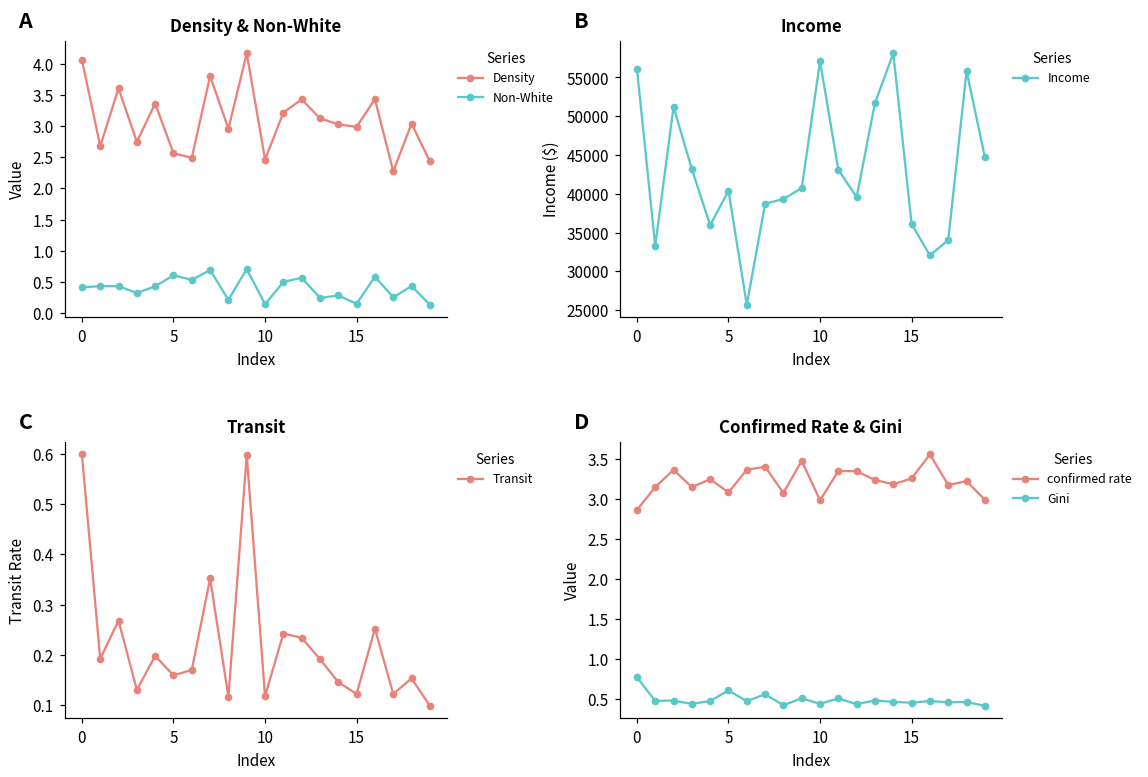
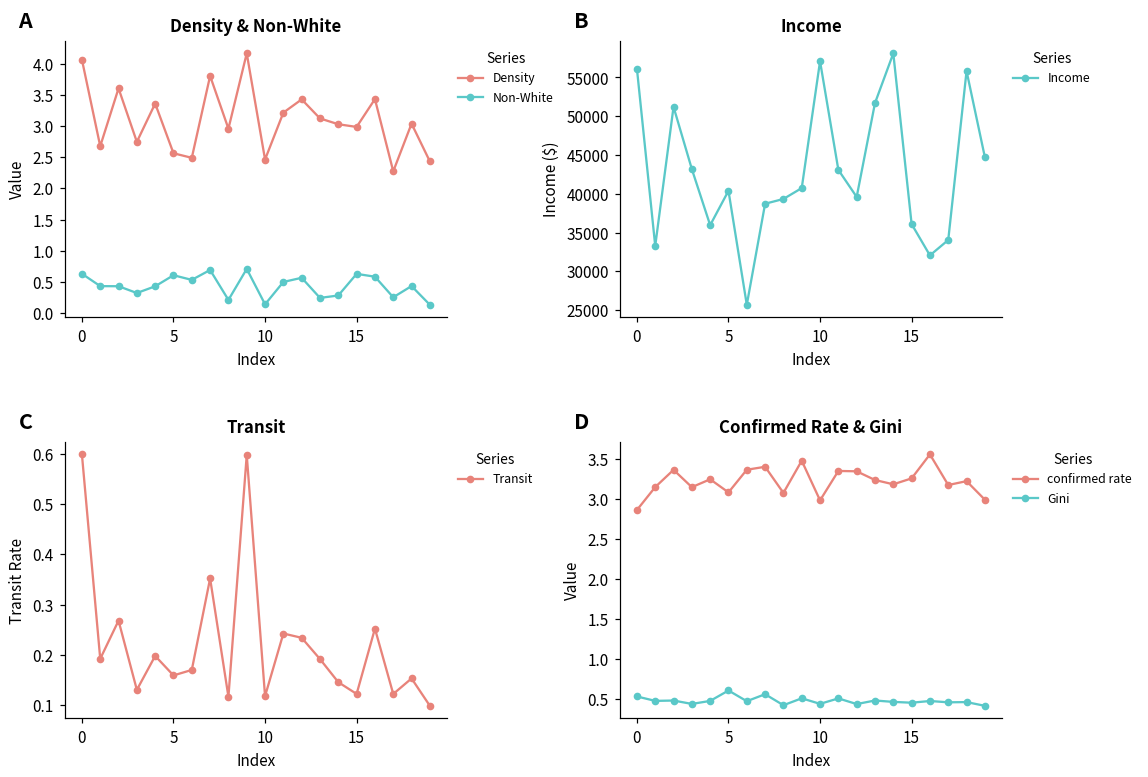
Density & Non-White, Non-White, 0: 0.4 -> 0.6
Density & Non-White, Non-White, 15: 0.2 -> 0.6
Confirmed Rate & Gini, Gini, 0: 0.8 -> 0.5
